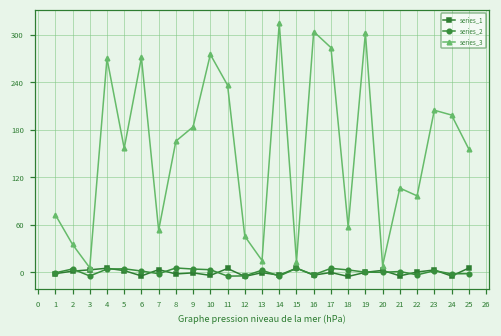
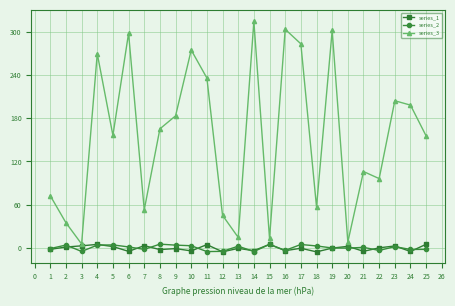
series_3, 6: 270 -> 300
